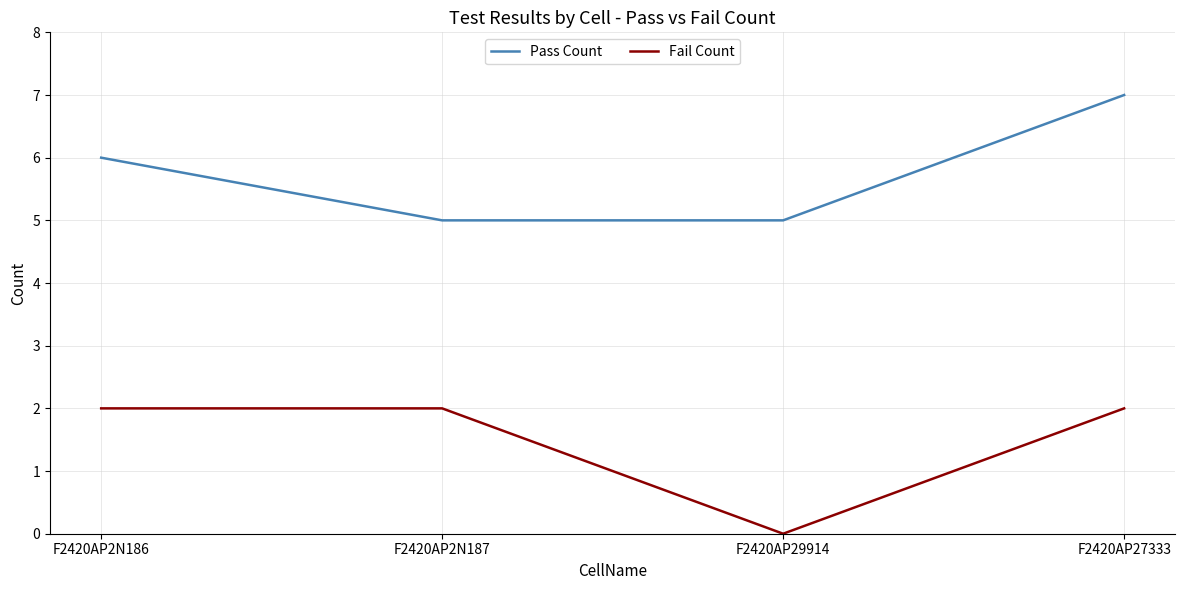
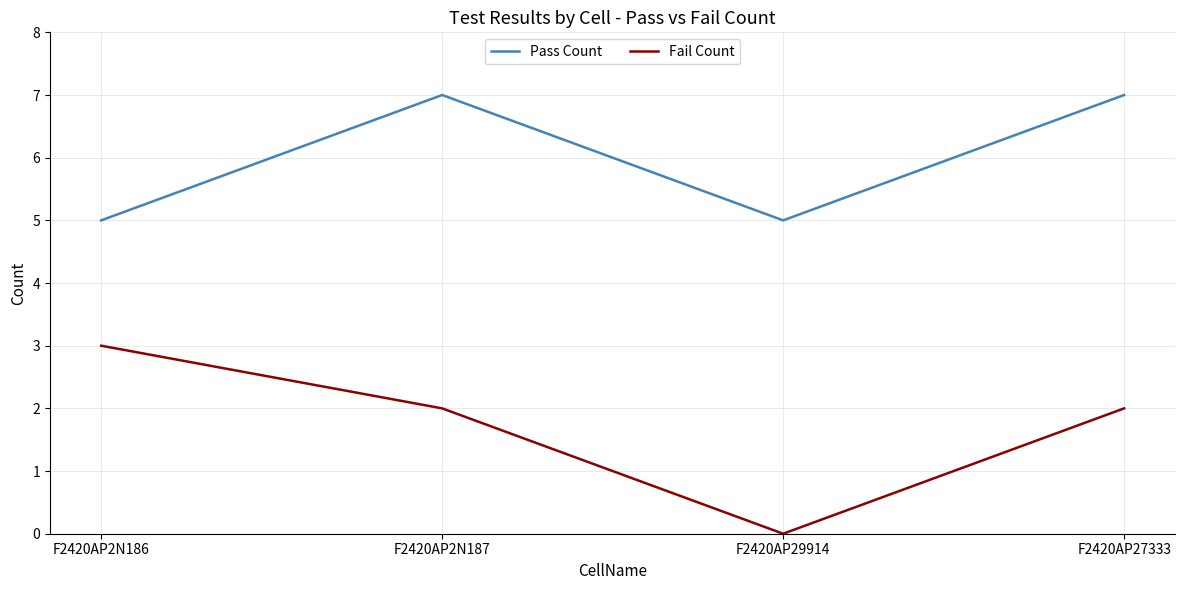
Pass Count, F2420AP2N186: 6 -> 5
Fail Count, F2420AP2N186: 2 -> 3
Pass Count, F2420AP2N187: 5 -> 7
